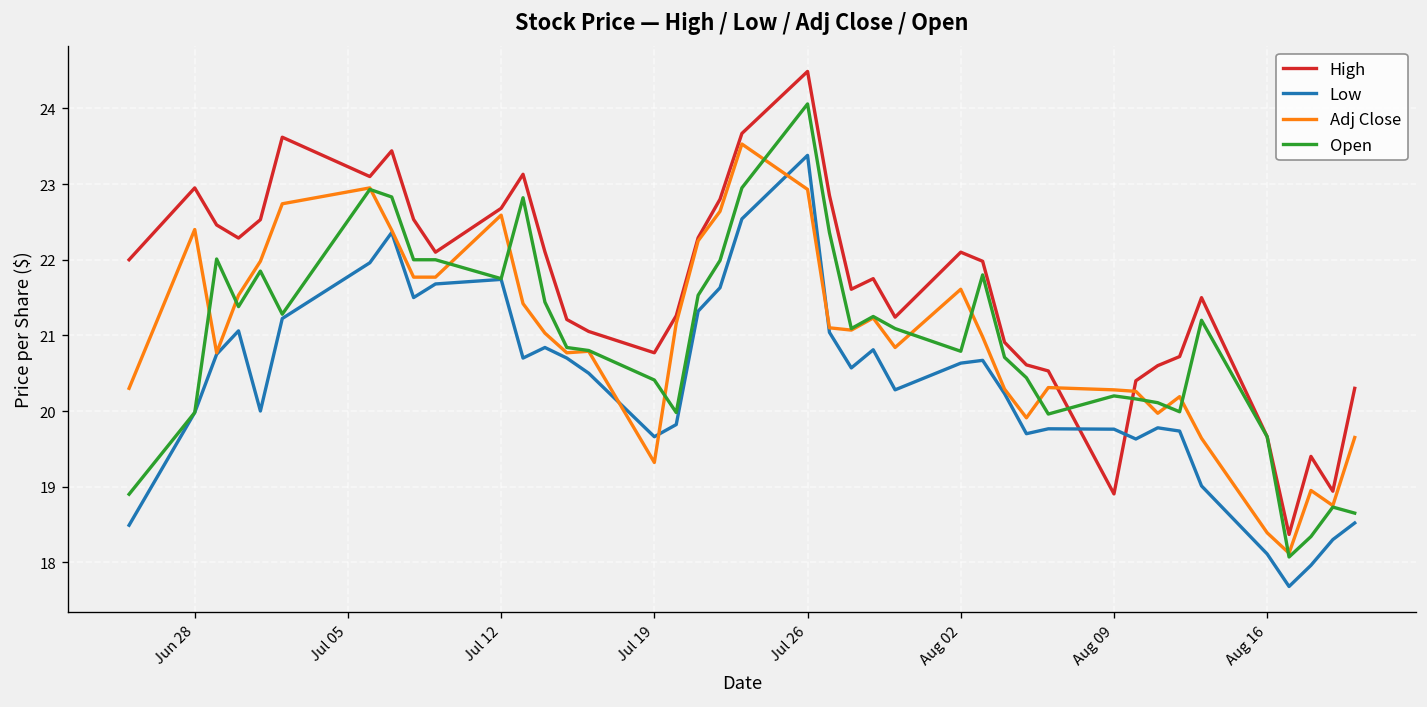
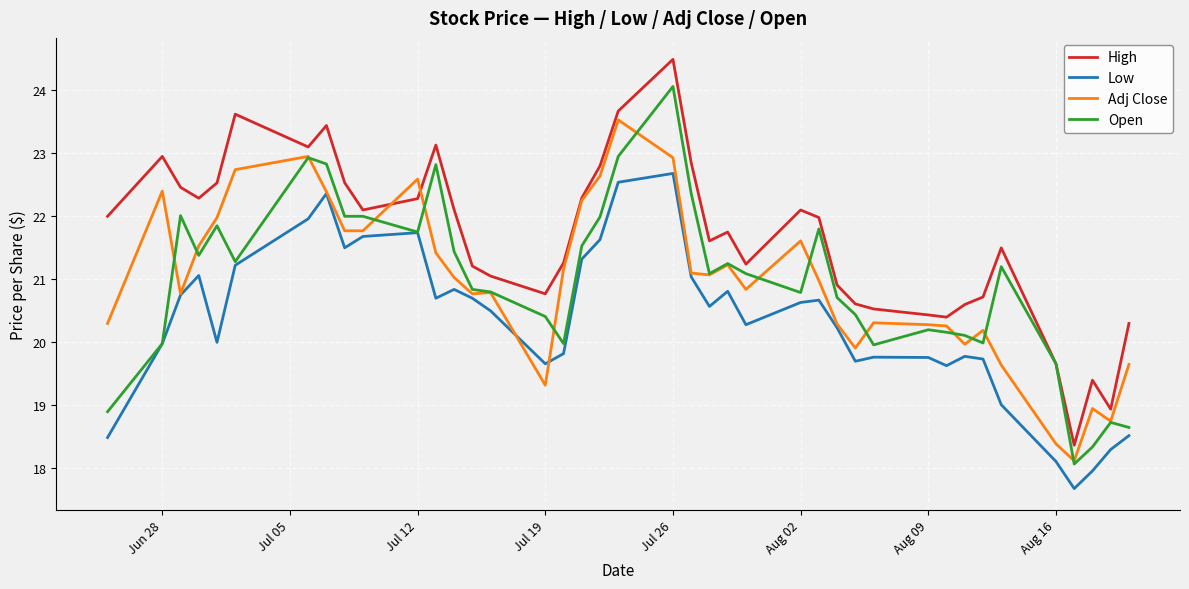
High, Jul 12: 22.7 -> 22.3
Low, Jul 26: 23.4 -> 22.7
High, Aug 09: 18.9 -> 20.4
